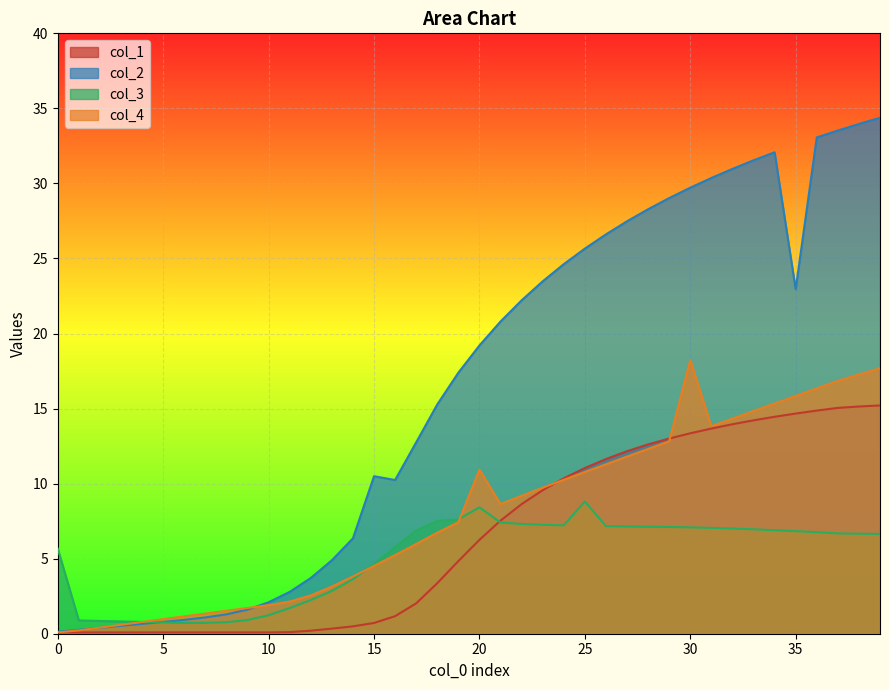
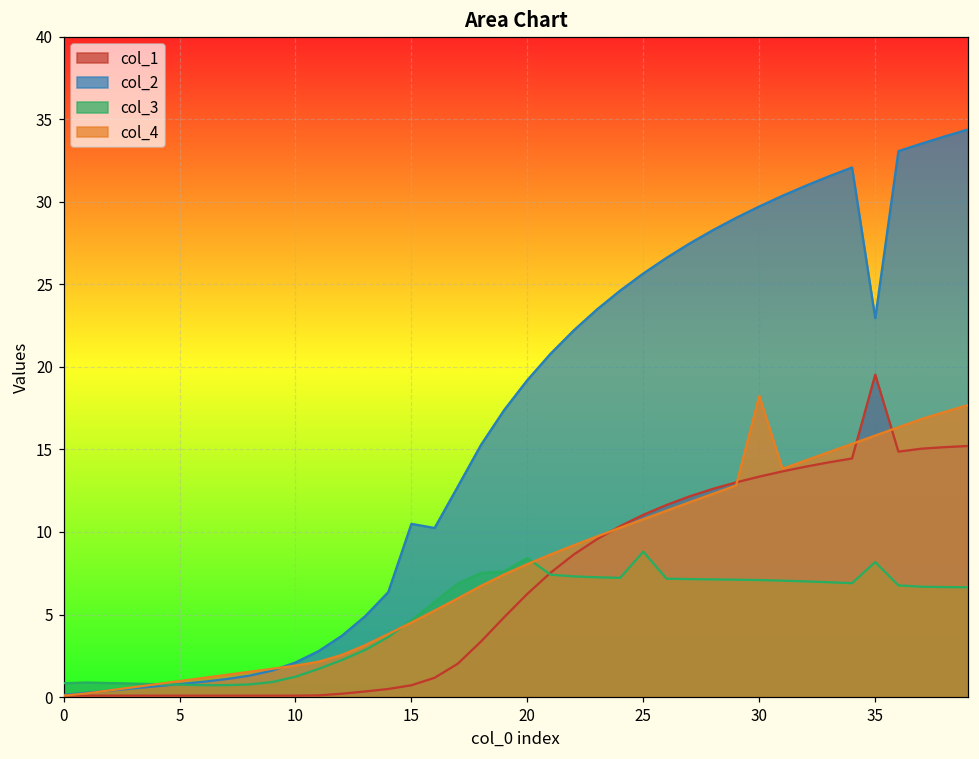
col_3, 0: 5.7 -> 0.8
col_4, 20: 10.9 -> 8.1
col_1, 35: 14.7 -> 19.5
col_3, 35: 6.8 -> 8.2
